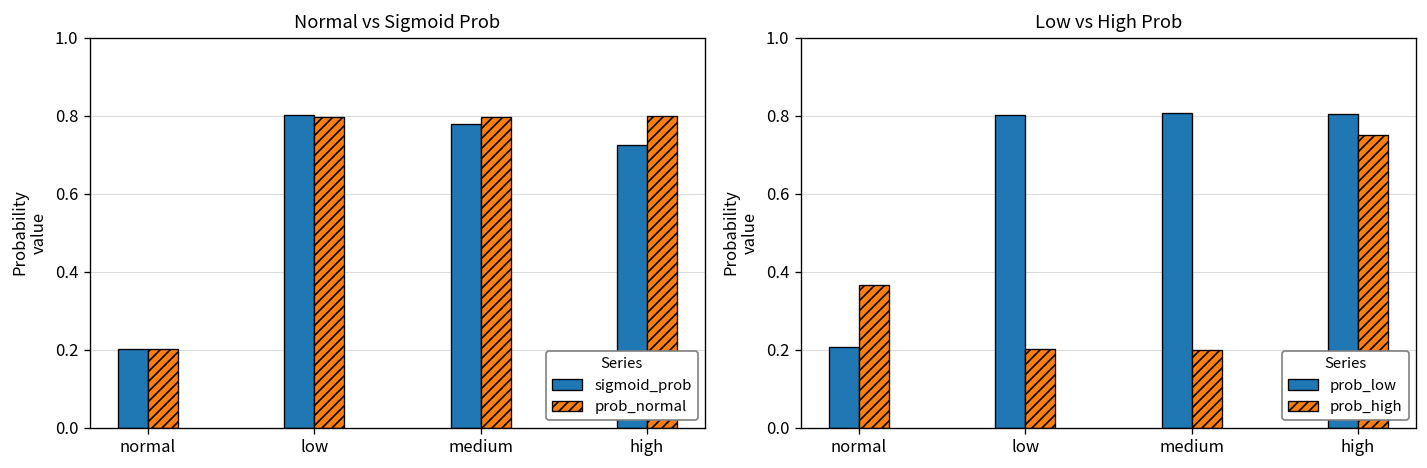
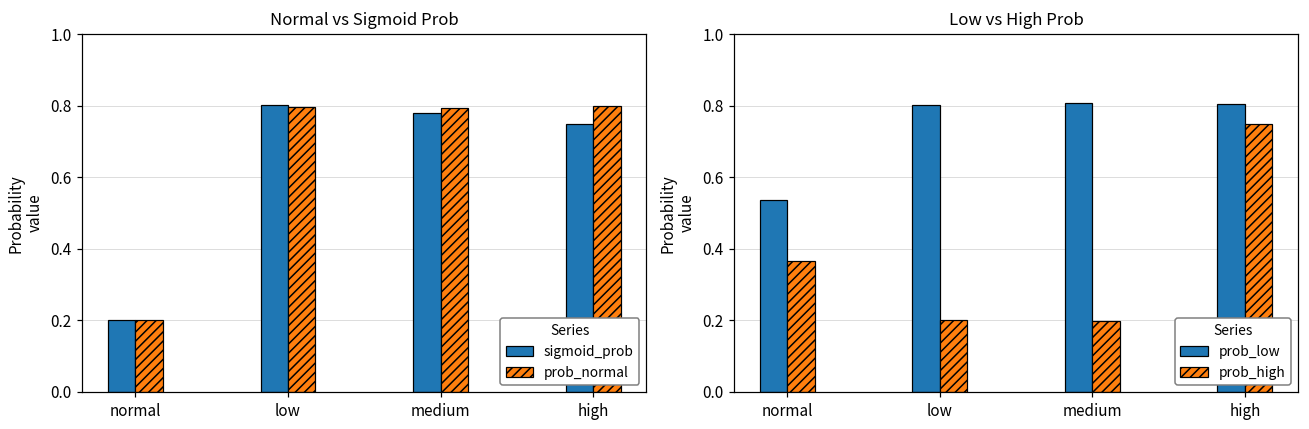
Normal vs Sigmoid Prob, sigmoid_prob, high: 0.72 -> 0.75
Low vs High Prob, prob_low, normal: 0.21 -> 0.54
